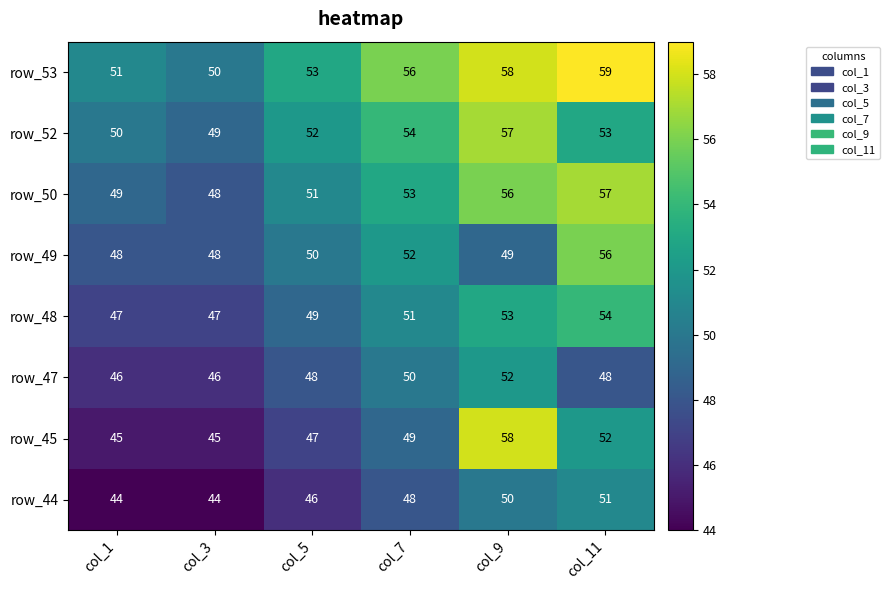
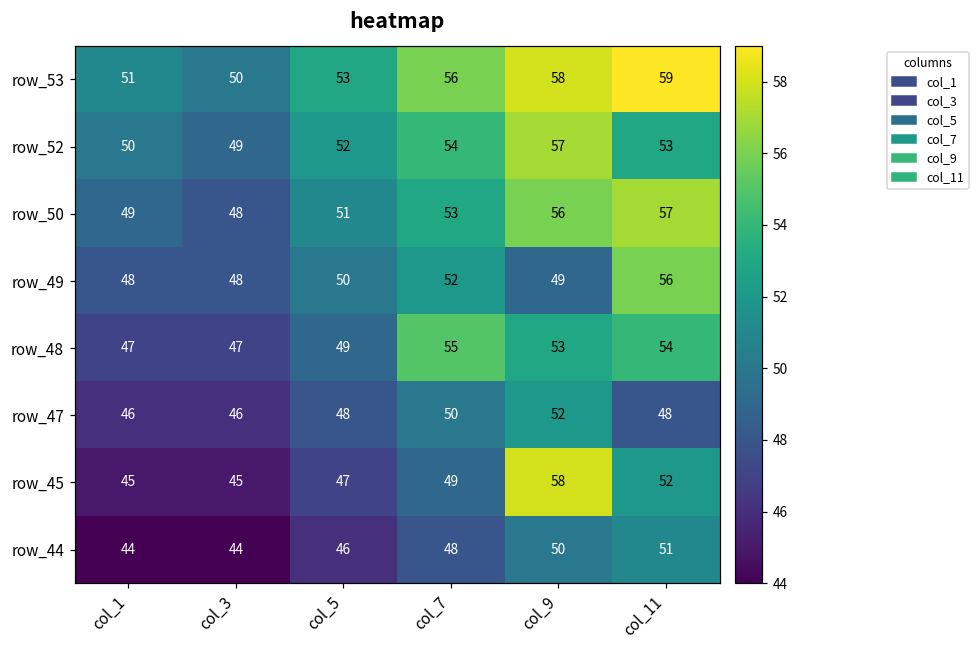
row_48, col_7: 51 -> 55
